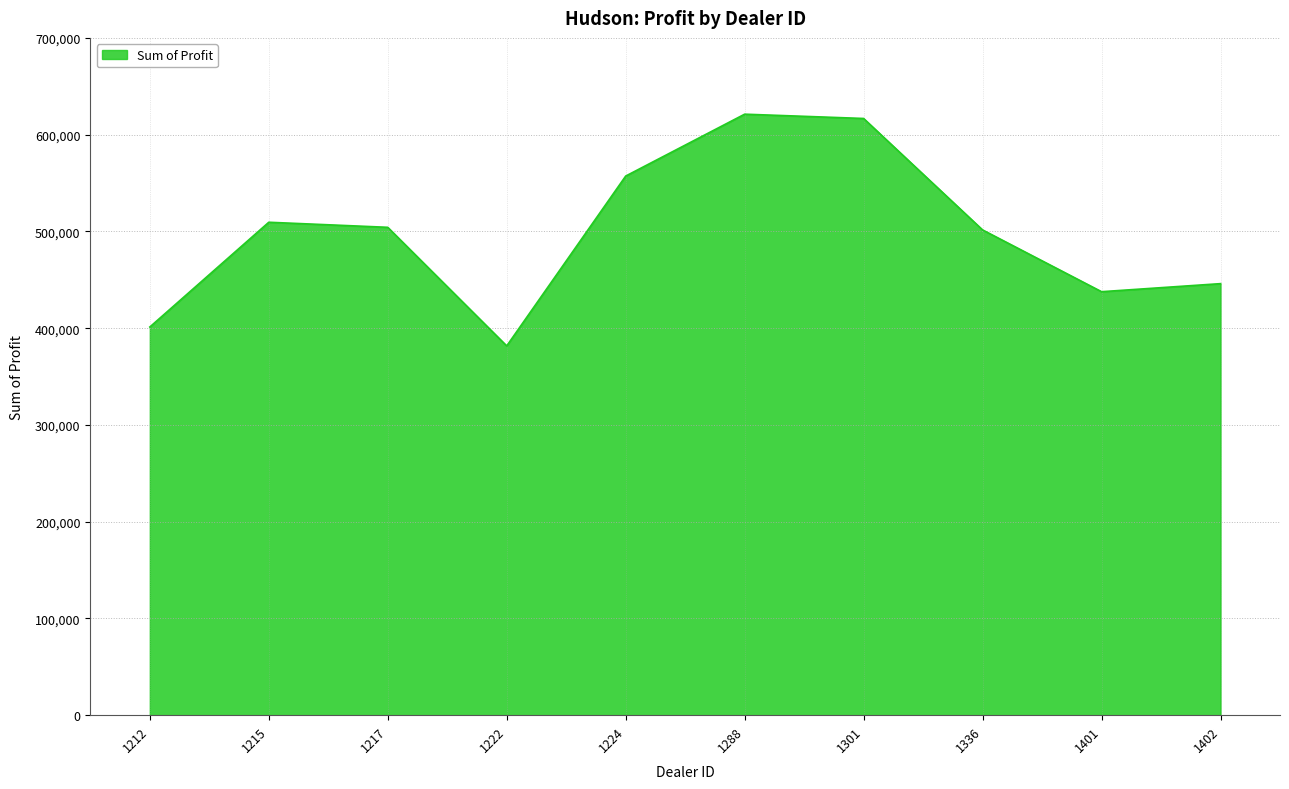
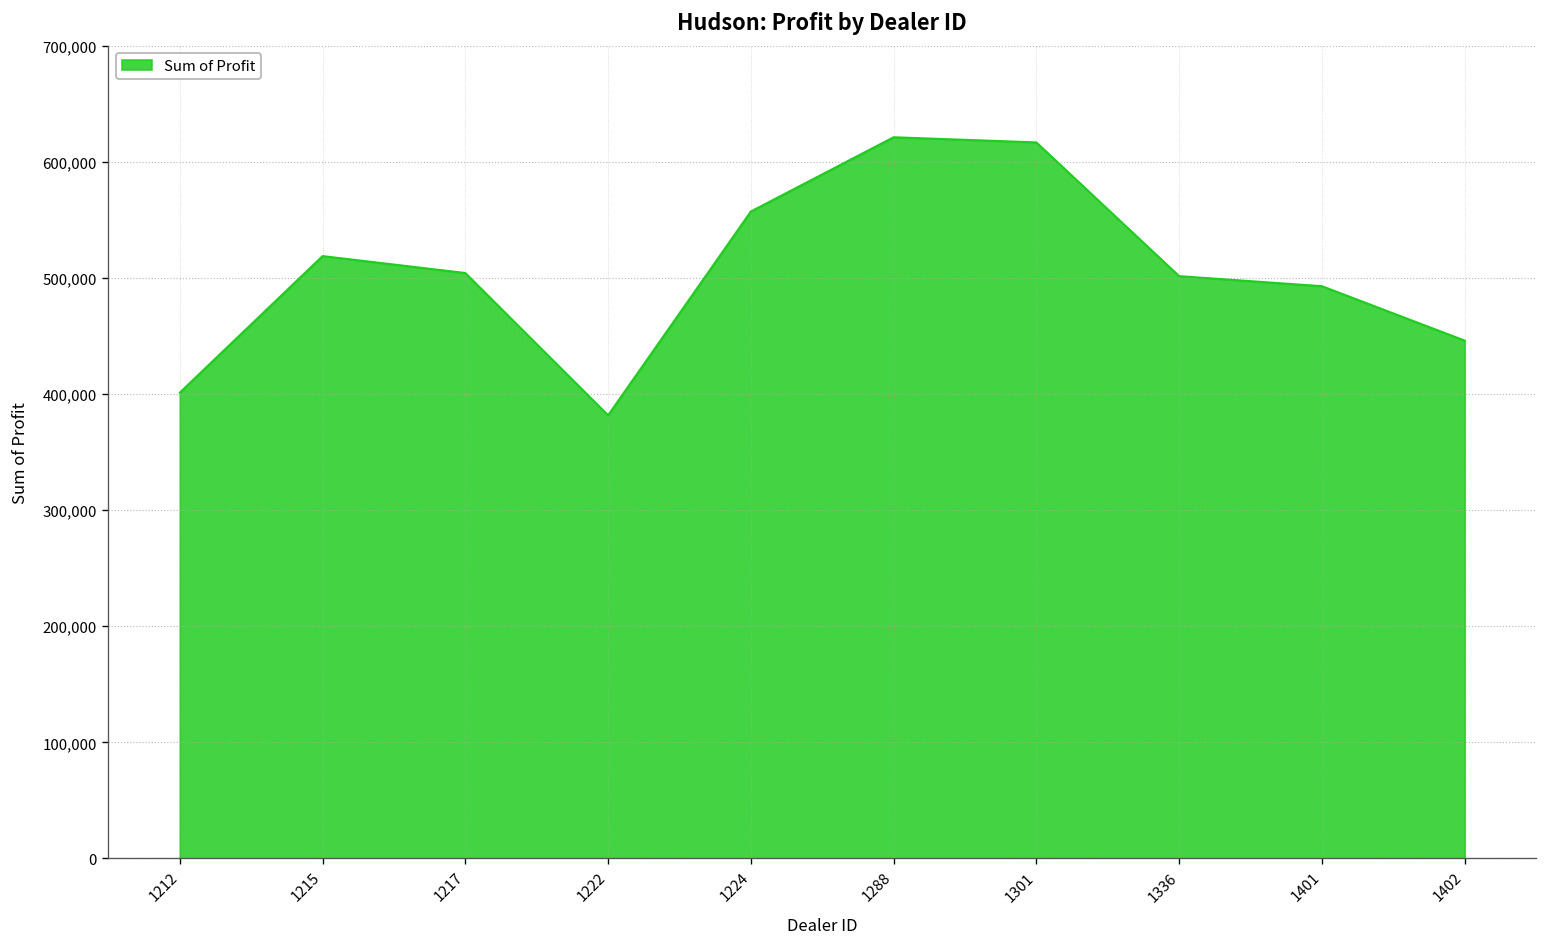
1215: 510,000 -> 520,000
1401: 440,000 -> 490,000
